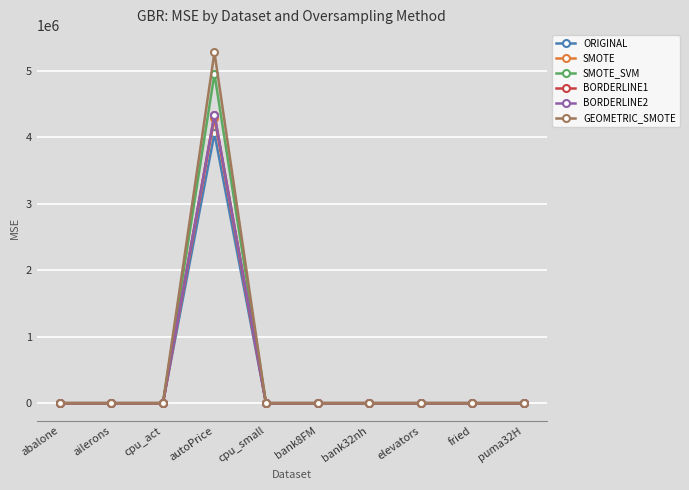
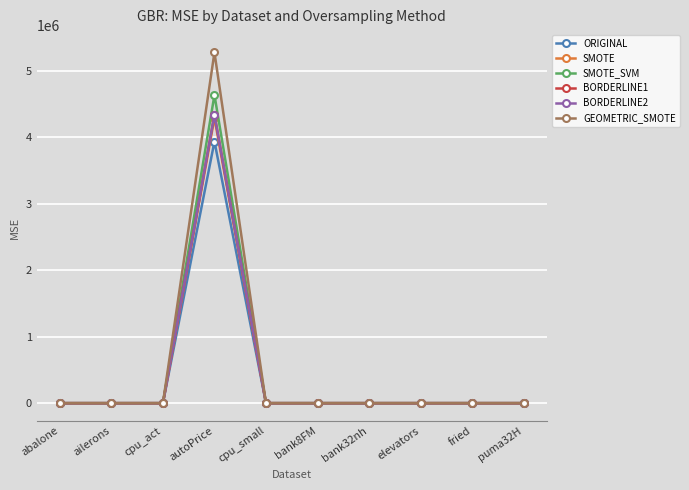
ORIGINAL, autoPrice: 4100000 -> 3900000
SMOTE_SVM, autoPrice: 5000000 -> 4600000
